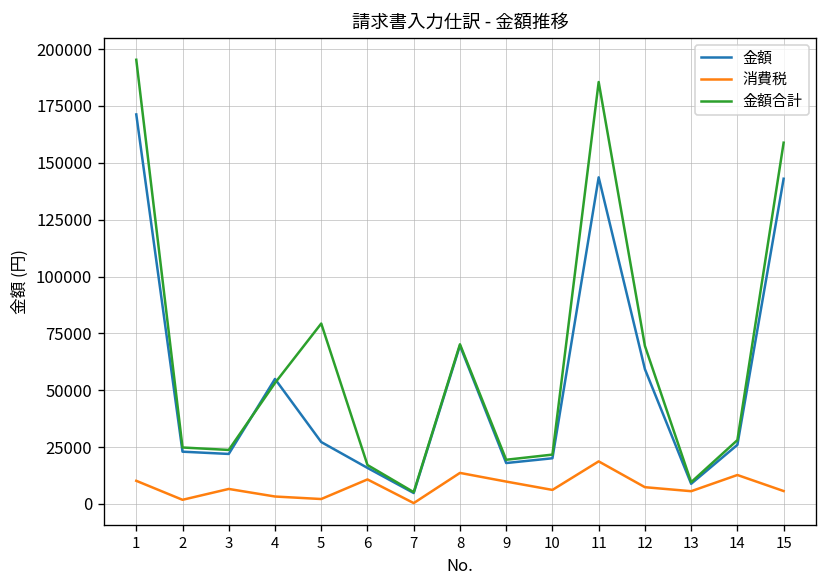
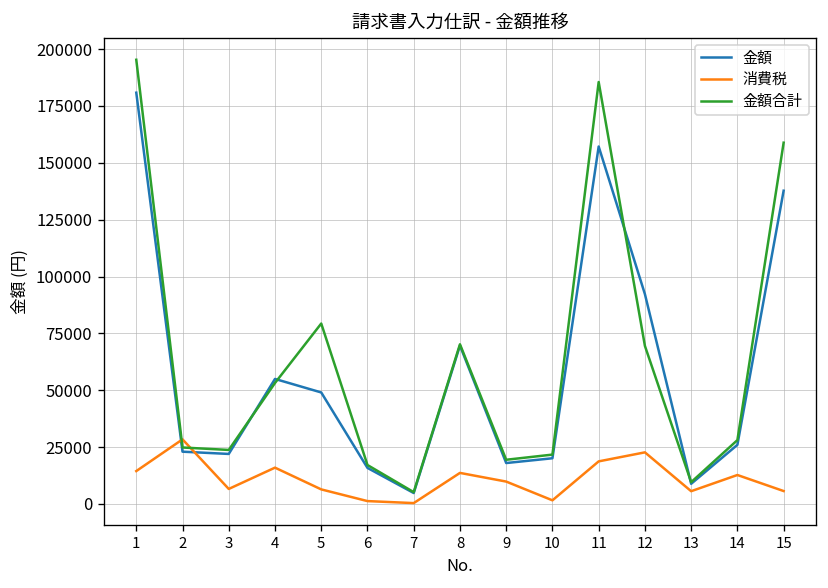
金額, 1: 171000 -> 181000
消費税, 1: 10000 -> 14000
消費税, 2: 2000 -> 28000
消費税, 4: 3000 -> 16000
金額, 5: 27000 -> 49000
消費税, 5: 2000 -> 6000
消費税, 6: 11000 -> 1000
消費税, 10: 6000 -> 2000
金額, 11: 144000 -> 157000
金額, 12: 59000 -> 92000
消費税, 12: 7000 -> 23000
金額, 15: 143000 -> 138000
